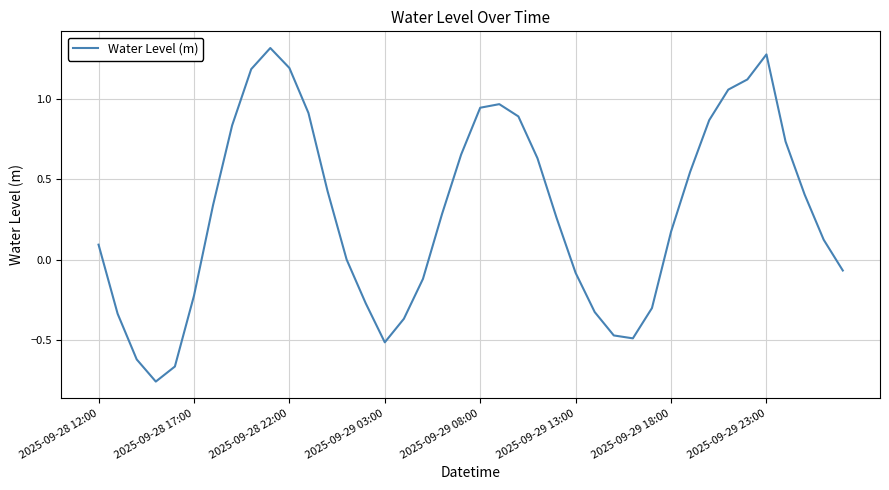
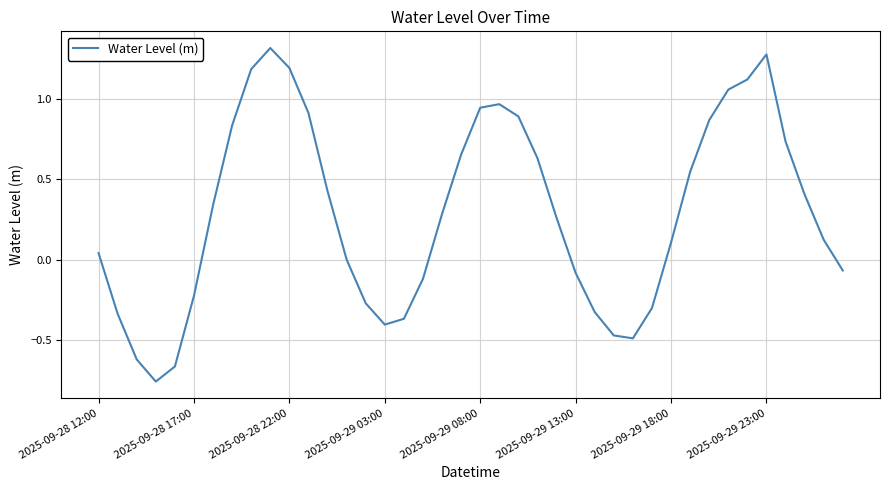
2025-09-28 12:00: 0.09 -> 0.04
2025-09-29 03:00: -0.51 -> -0.40
2025-09-29 18:00: 0.17 -> 0.11
